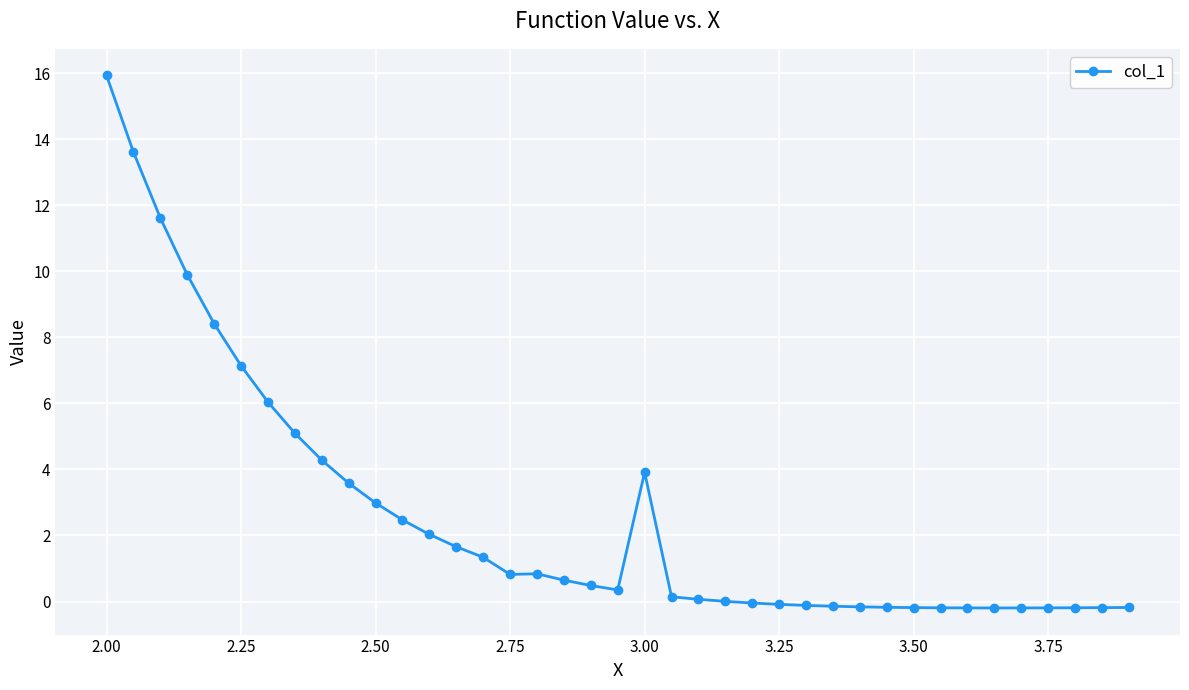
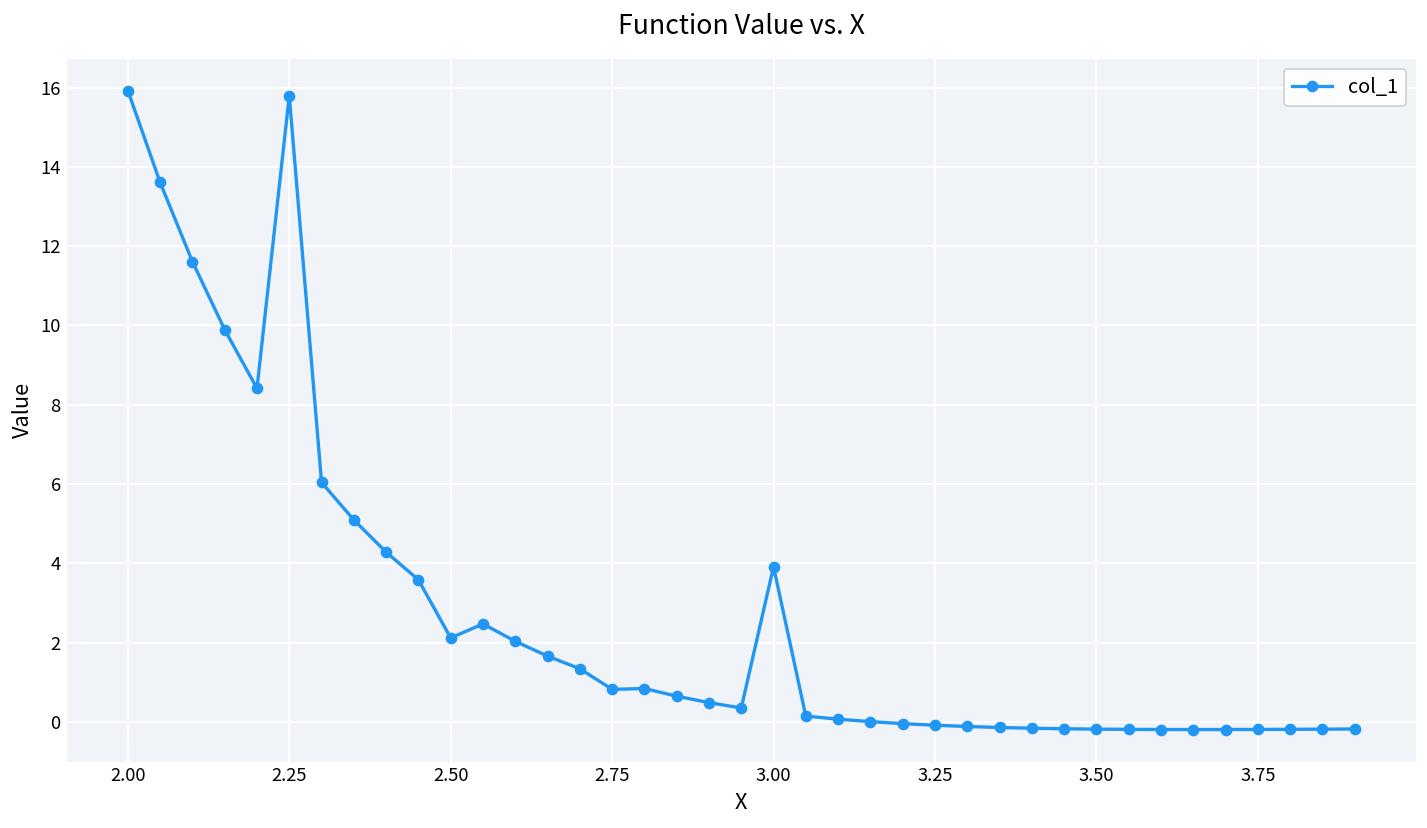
2.25: 7.1 -> 15.8
2.50: 3.0 -> 2.1
